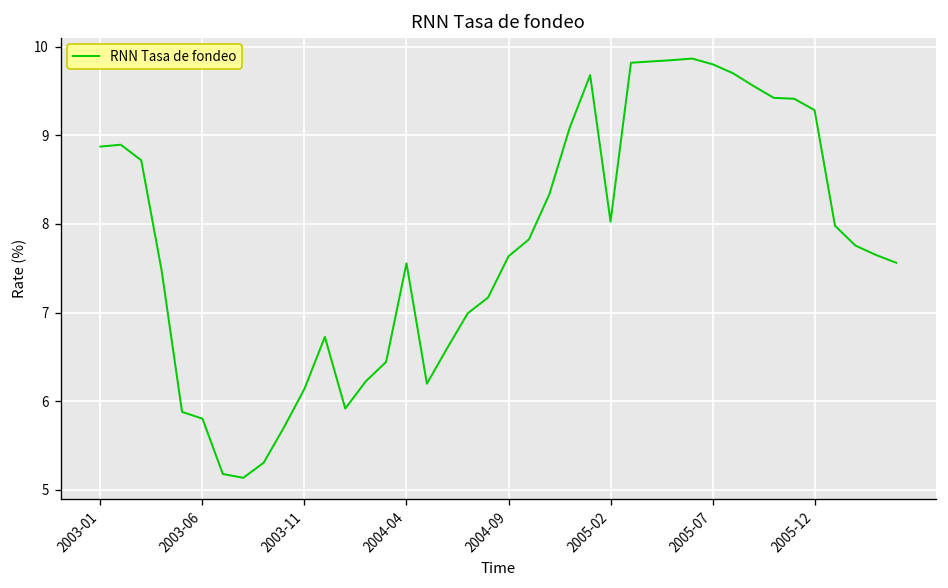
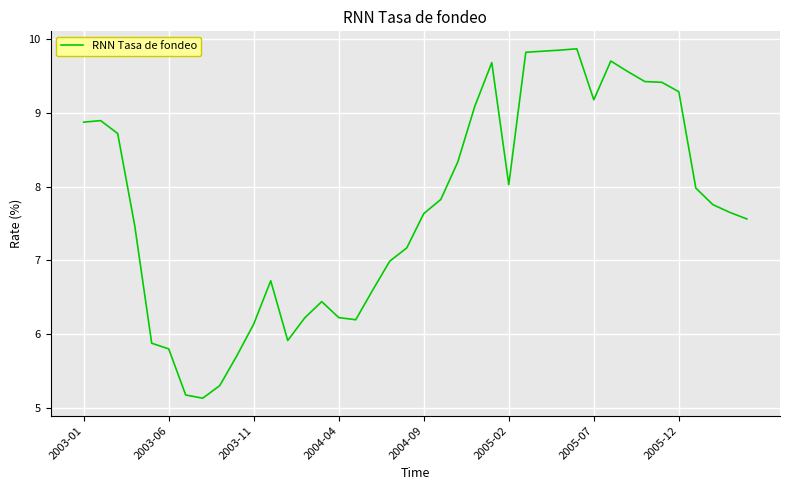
2004-04: 7.6 -> 6.2
2005-07: 9.8 -> 9.2
